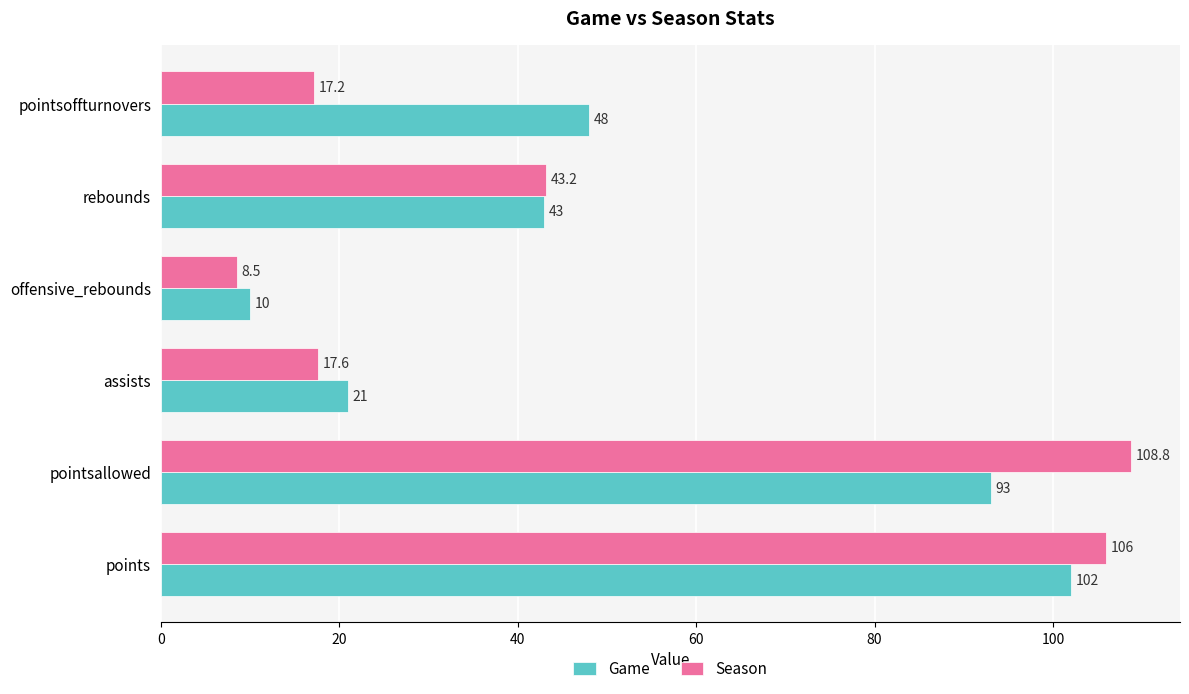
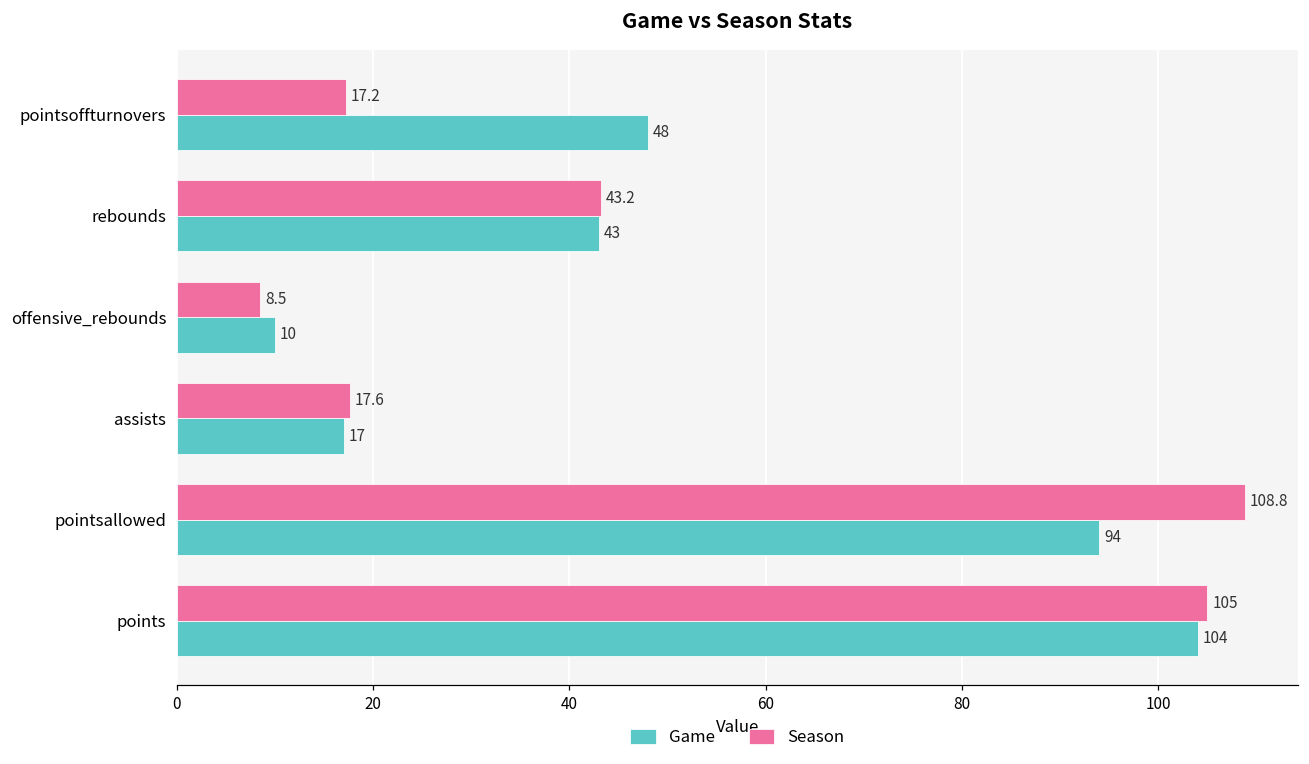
Game, assists: 21 -> 17
Game, pointsallowed: 93 -> 94
Season, points: 106 -> 105
Game, points: 102 -> 104
